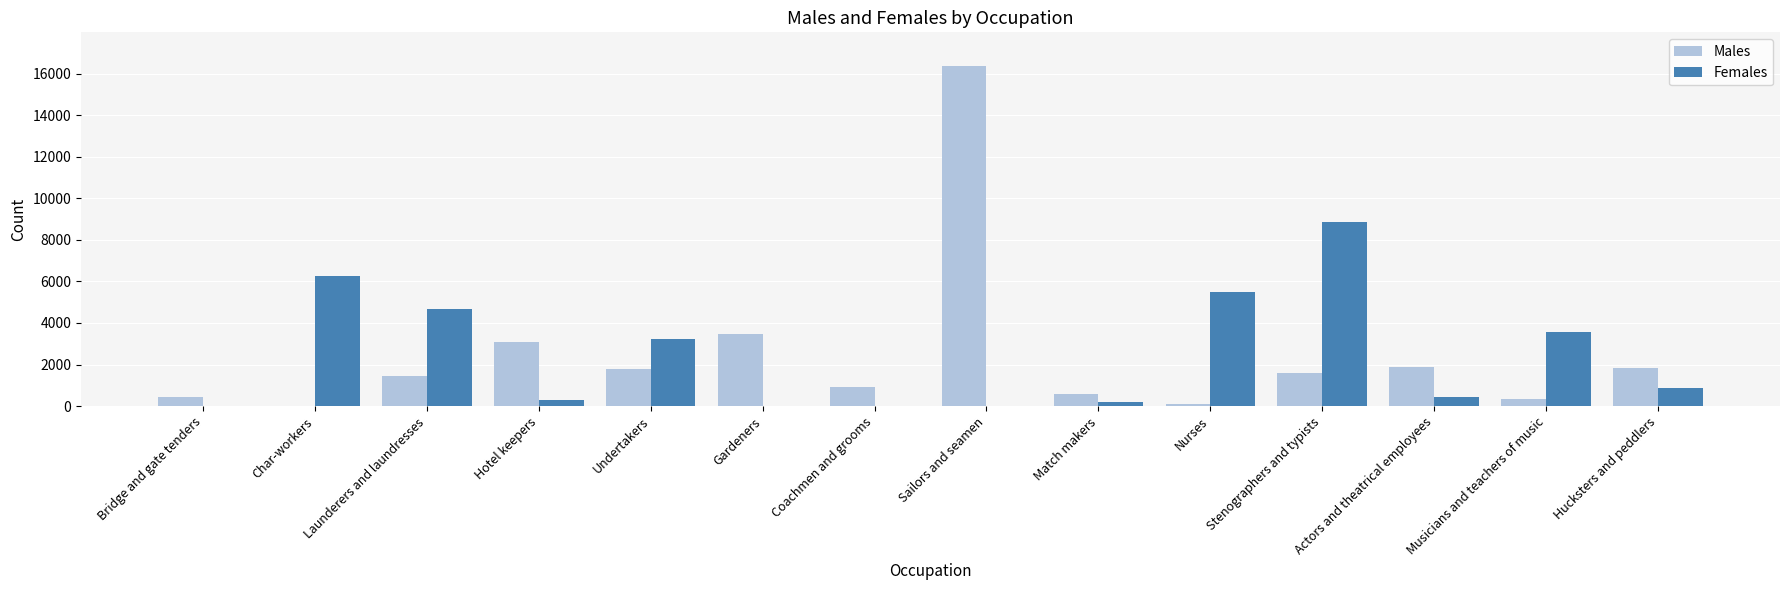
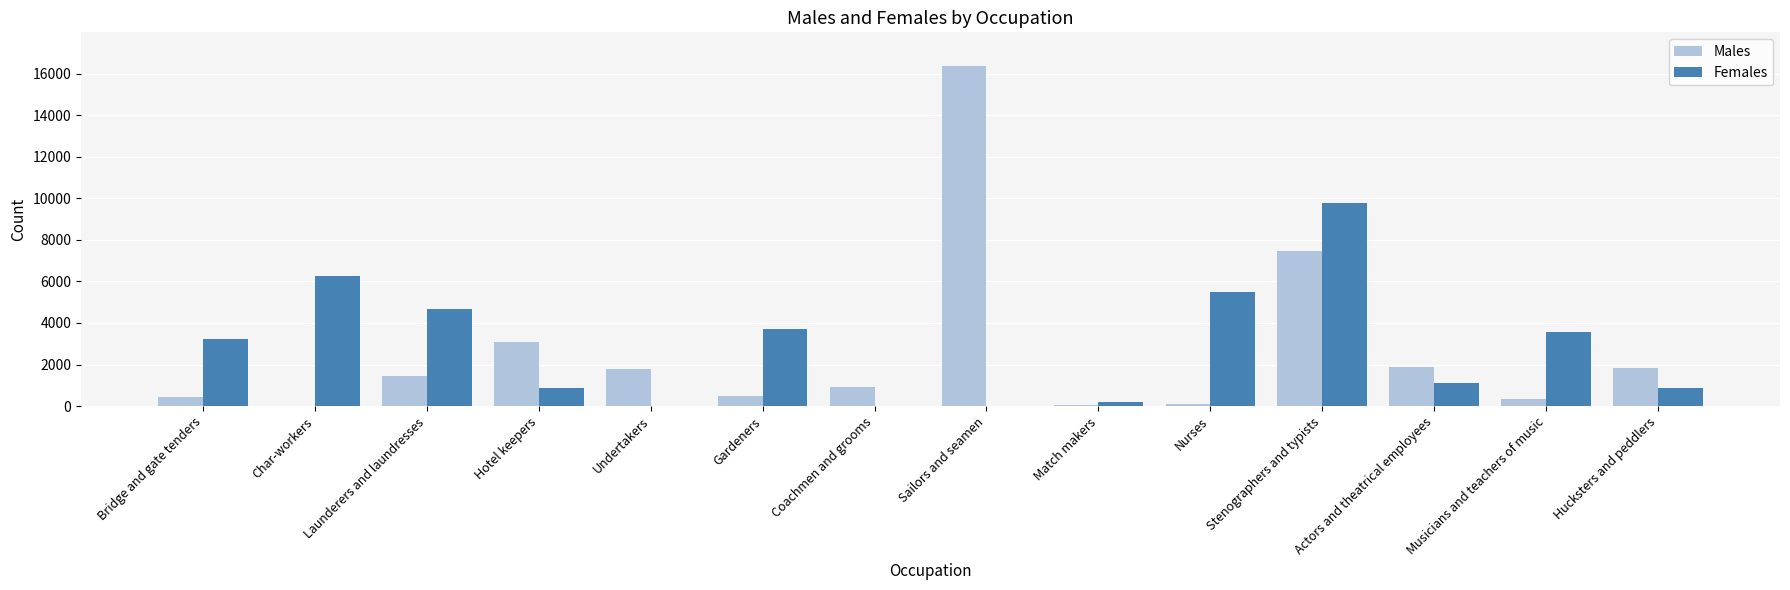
Females, Bridge and gate tenders: 0 -> 3200
Females, Hotel keepers: 300 -> 800
Females, Undertakers: 3200 -> 0
Males, Gardeners: 3500 -> 500
Females, Gardeners: 0 -> 3700
Males, Match makers: 600 -> 100
Males, Stenographers and typists: 1600 -> 7500
Females, Stenographers and typists: 8800 -> 9800
Females, Actors and theatrical employees: 400 -> 1100
